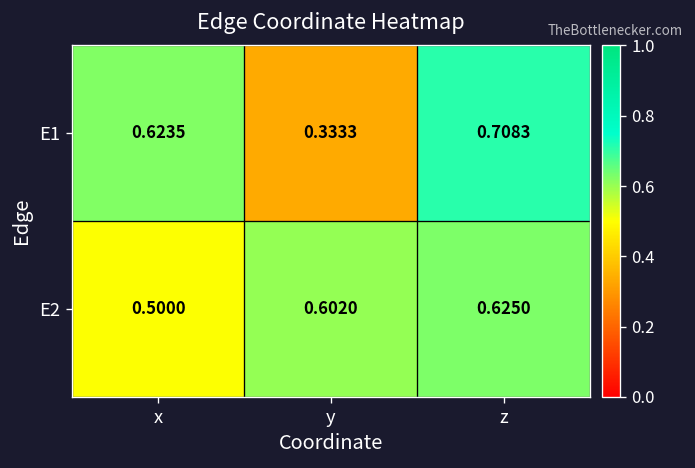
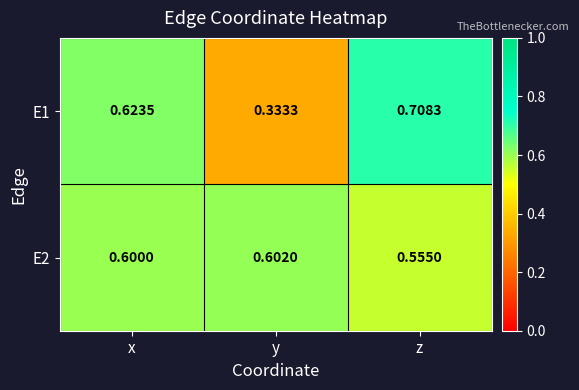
E2, x: 0.5000 -> 0.6000
E2, z: 0.6250 -> 0.5550
